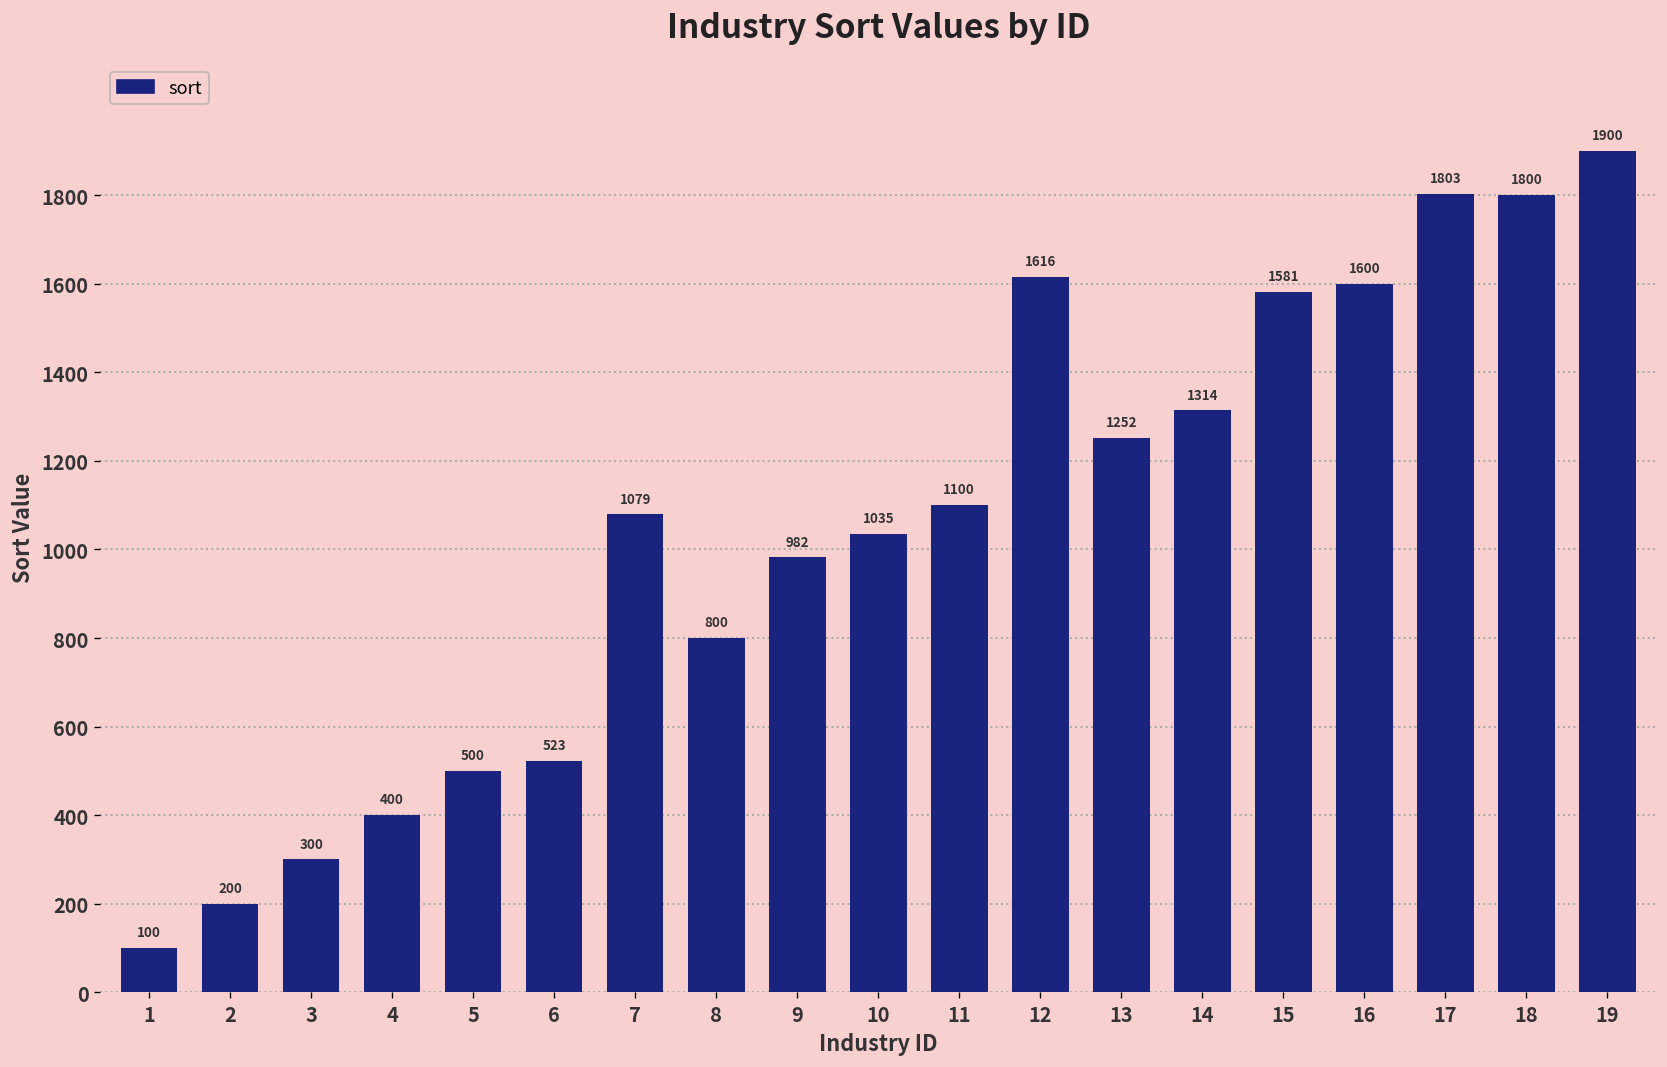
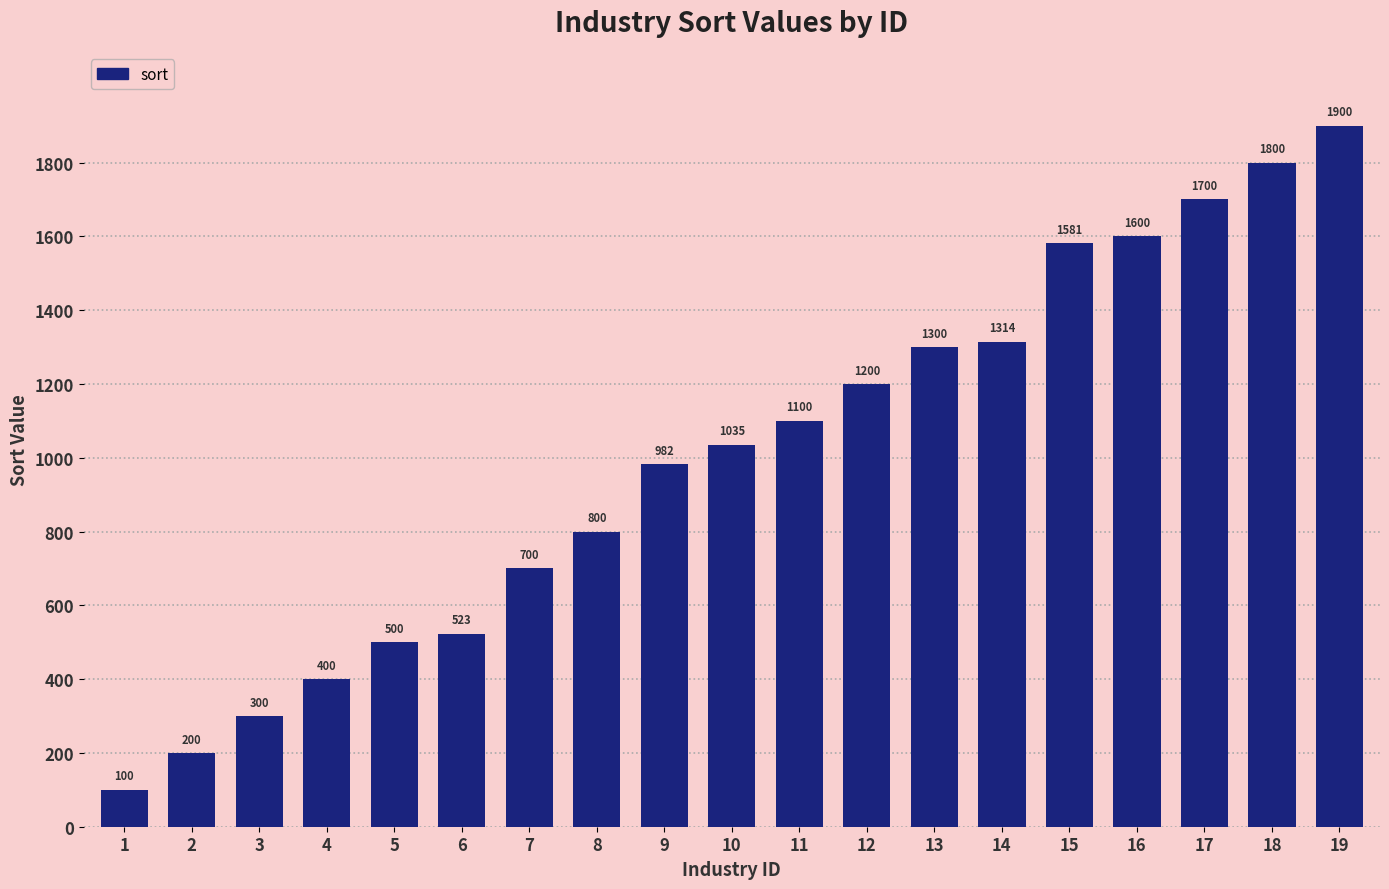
7: 1079 -> 700
12: 1616 -> 1200
13: 1252 -> 1300
17: 1803 -> 1700
